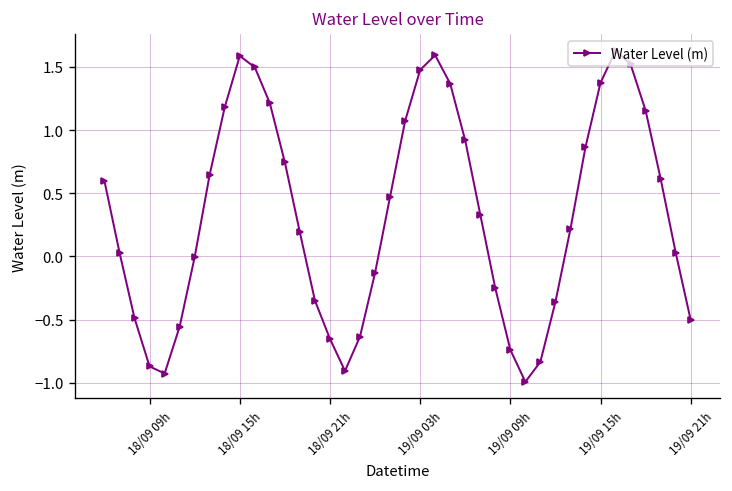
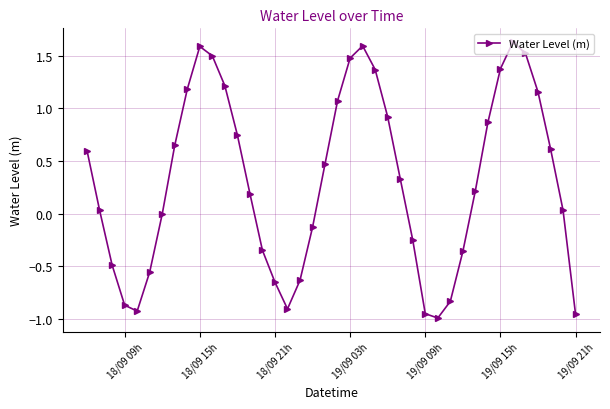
19/09 09h: -0.74 -> -0.95
19/09 21h: -0.50 -> -0.96
